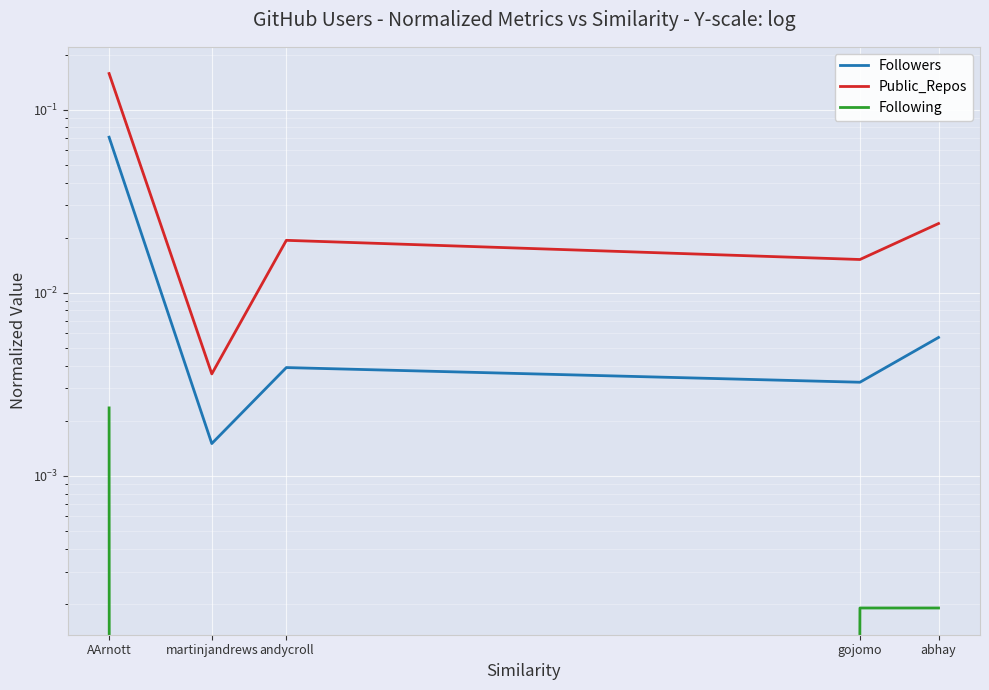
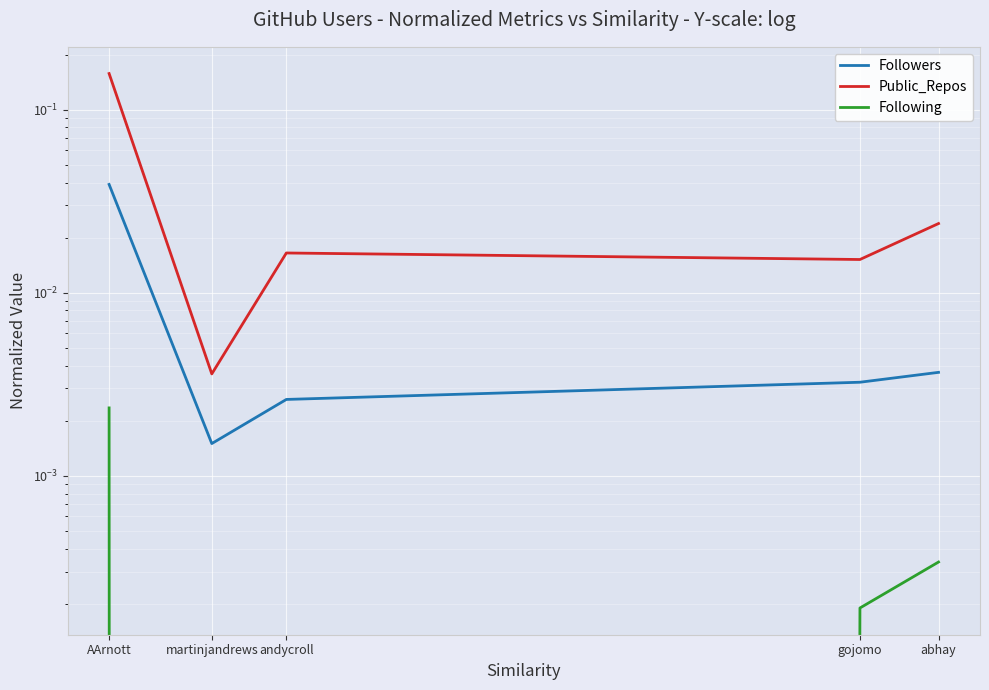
Followers, AArnott: 0.071 -> 0.039
Followers, andycroll: 0.0039 -> 0.0026
Public_Repos, andycroll: 0.019 -> 0.016
Followers, abhay: 0.0057 -> 0.0037
Following, abhay: 0.00019 -> 0.00034
